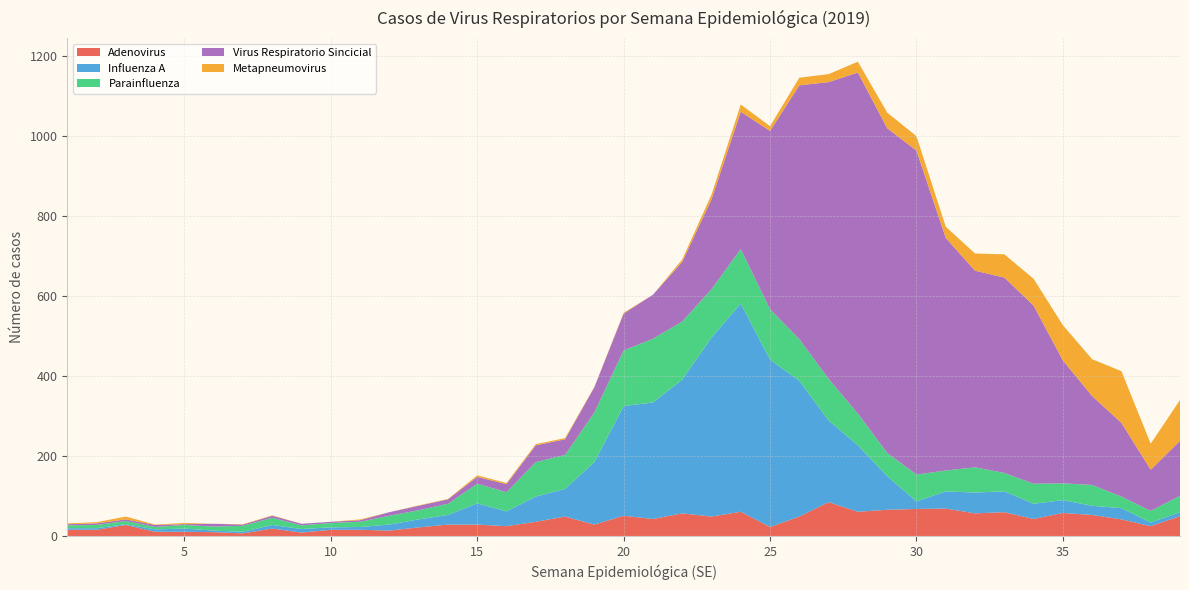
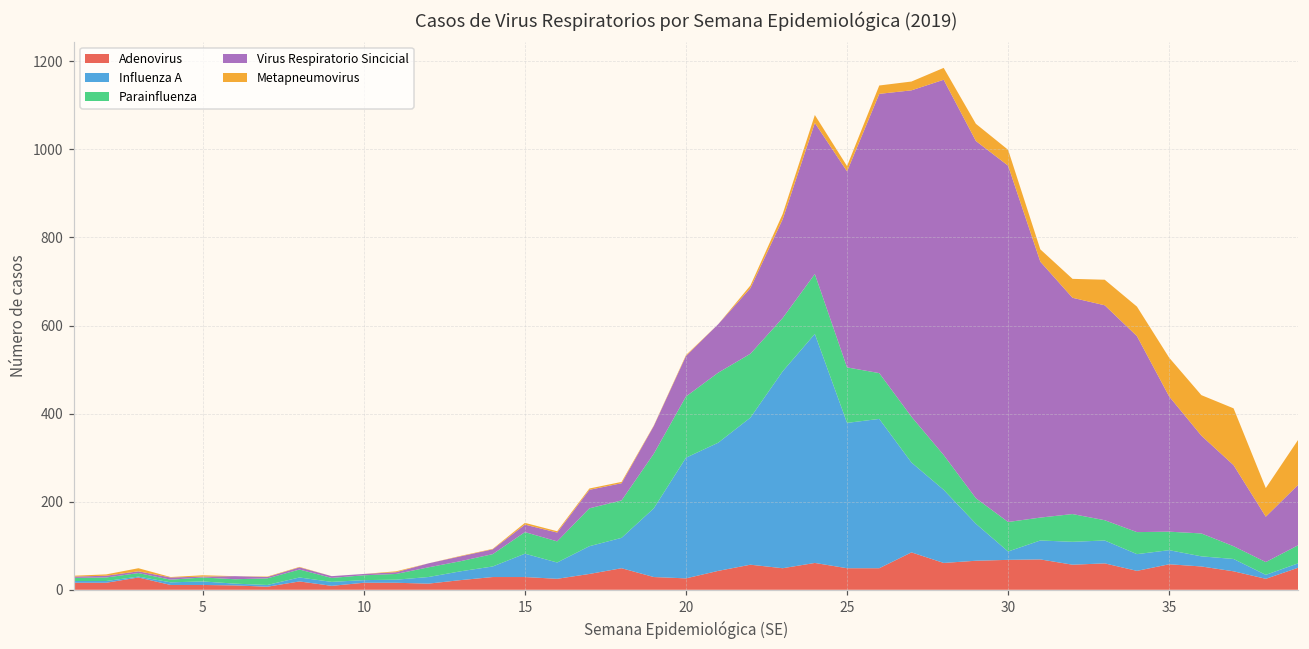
Adenovirus, 20: 50 -> 30
Adenovirus, 25: 20 -> 50
Influenza A, 25: 420 -> 330
